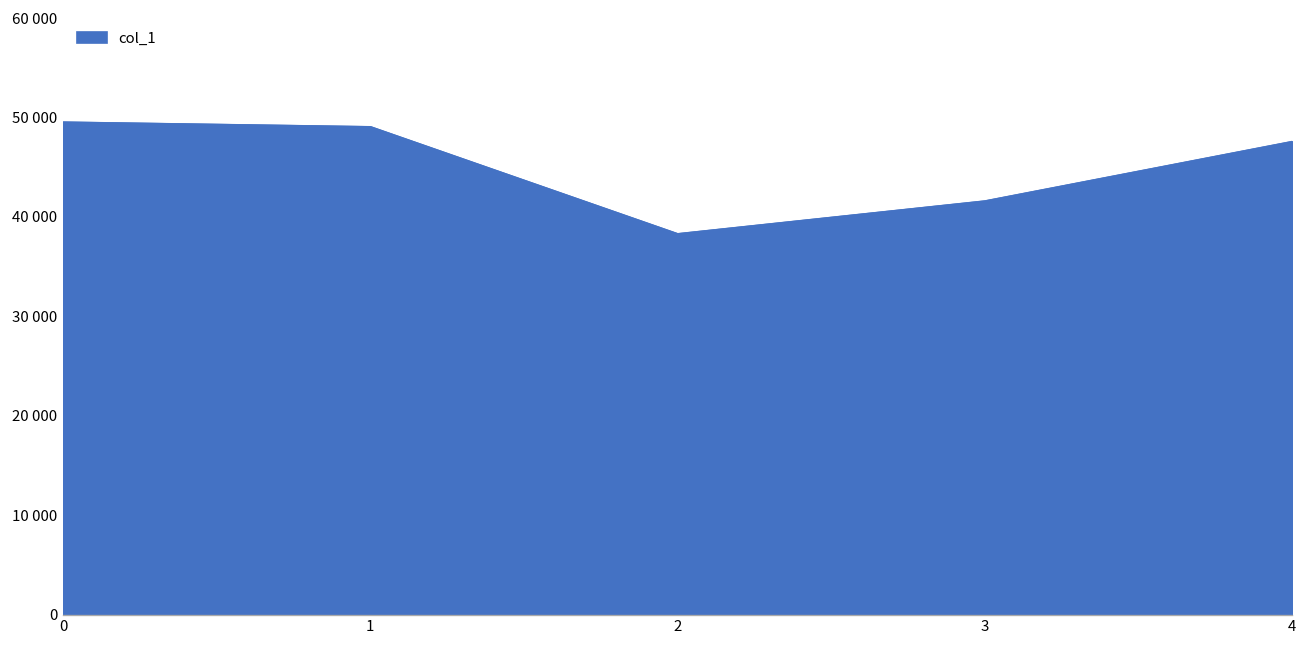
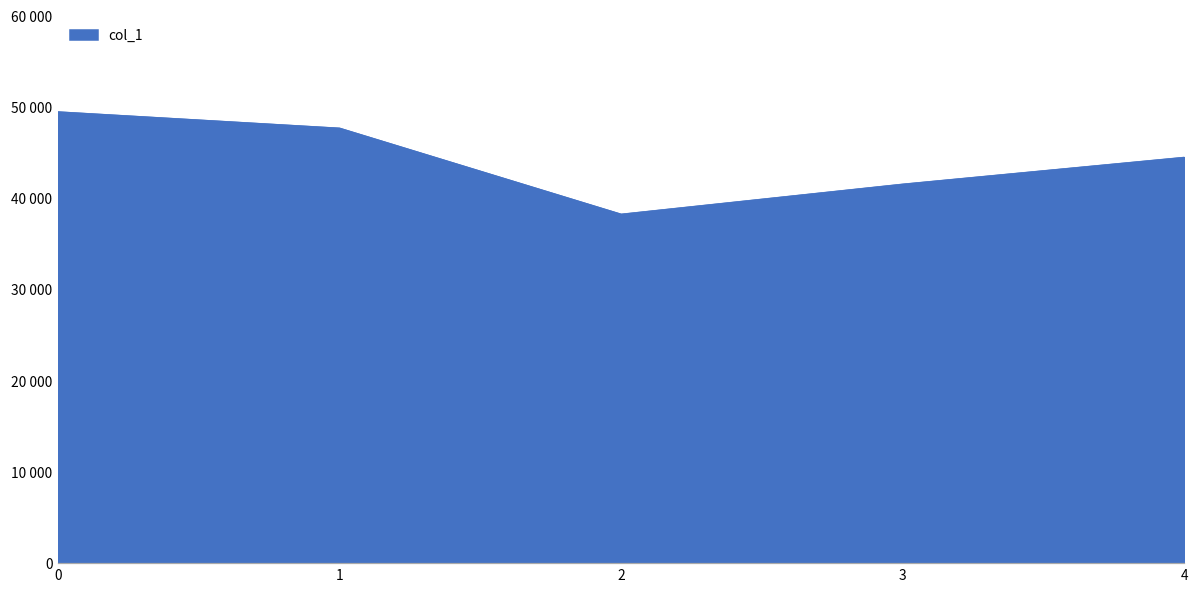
1: 49000 -> 48000
4: 48000 -> 45000
